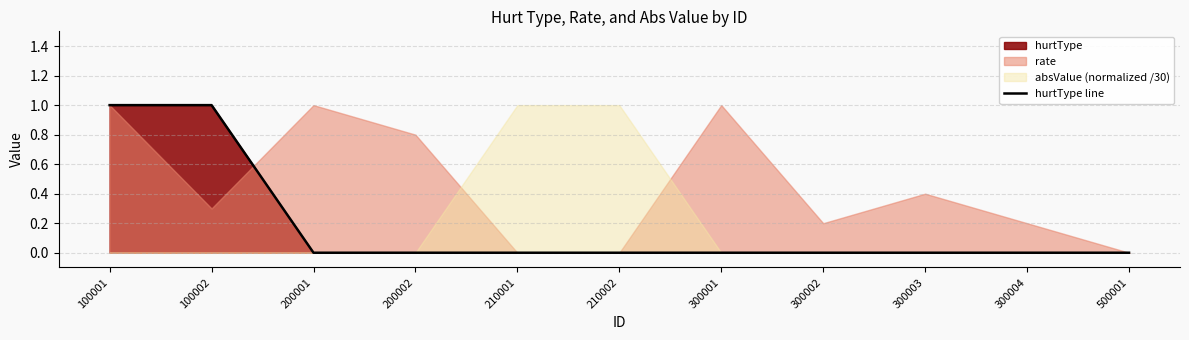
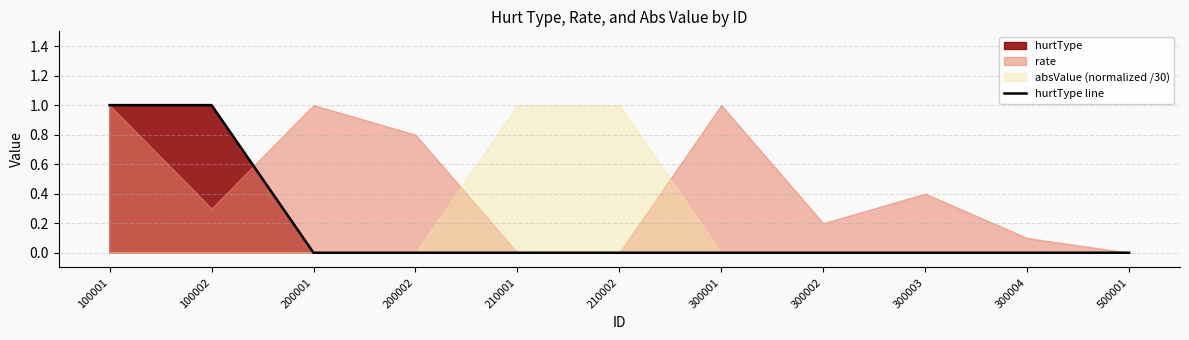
rate, 300004: 0.2 -> 0.1
